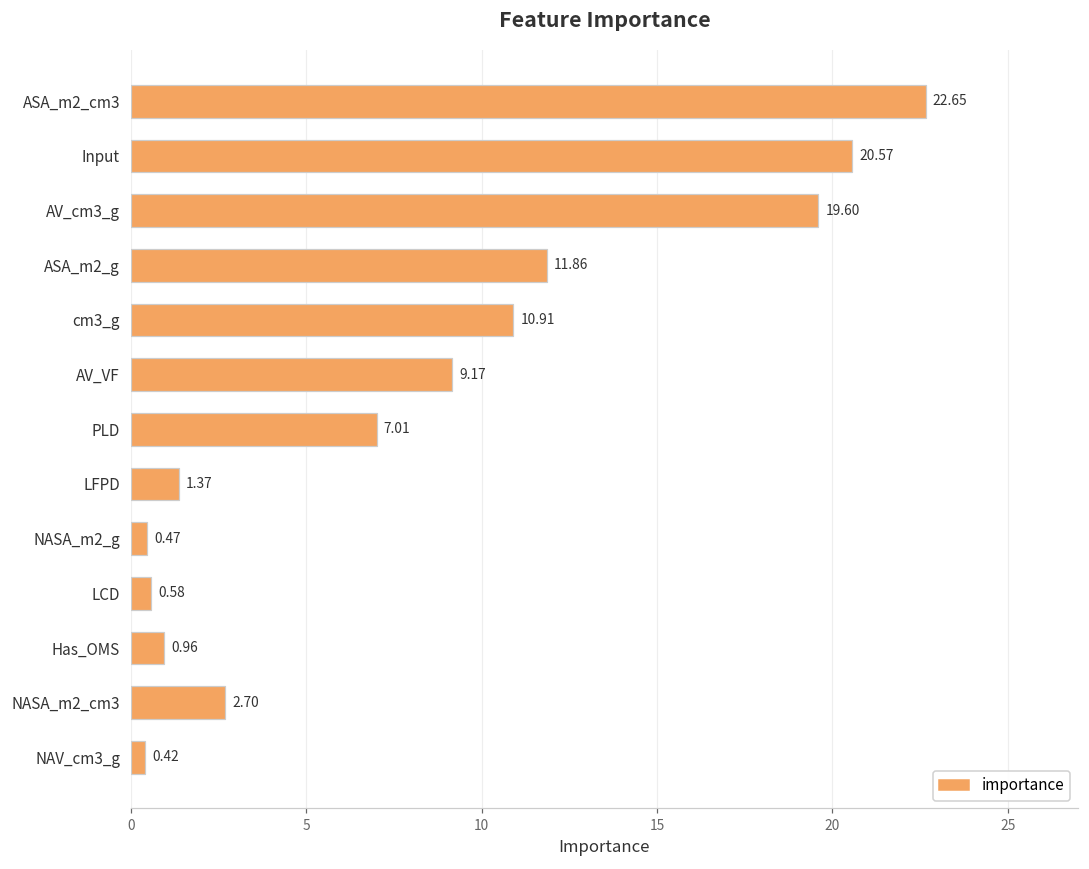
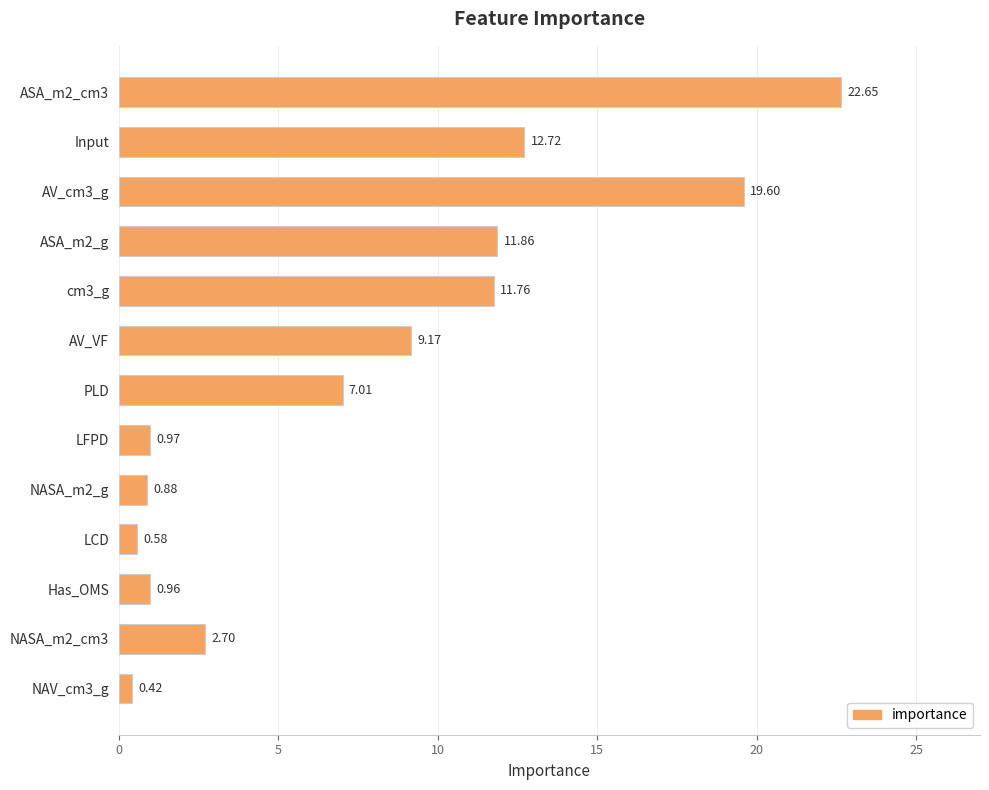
Input: 20.57 -> 12.72
cm3_g: 10.91 -> 11.76
LFPD: 1.37 -> 0.97
NASA_m2_g: 0.47 -> 0.88
